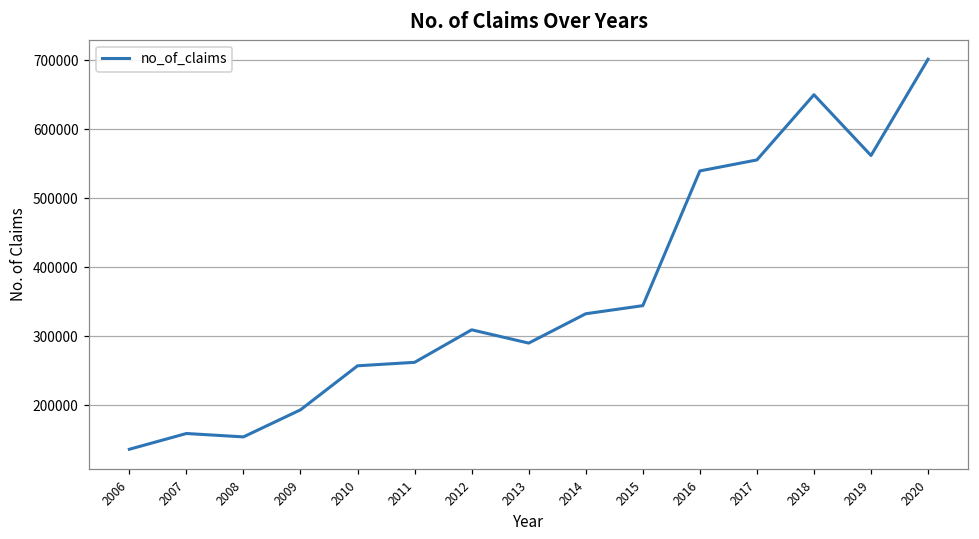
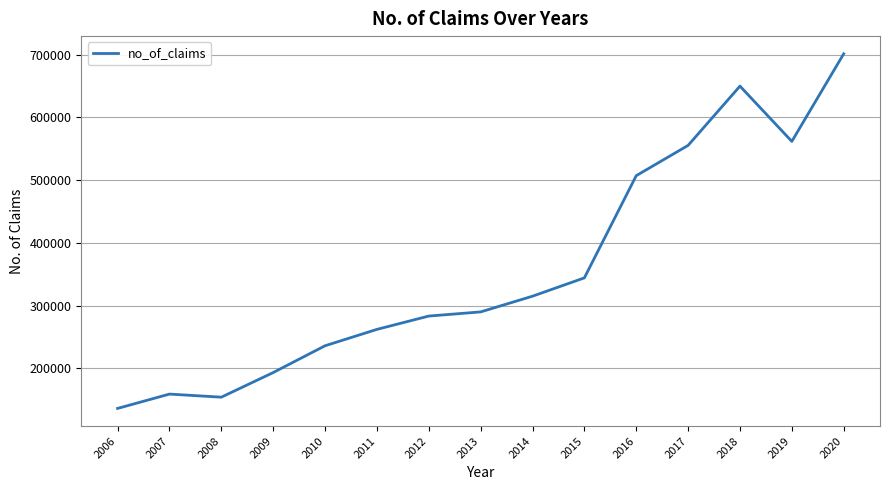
2010: 260000 -> 240000
2012: 310000 -> 280000
2014: 330000 -> 310000
2016: 540000 -> 510000
